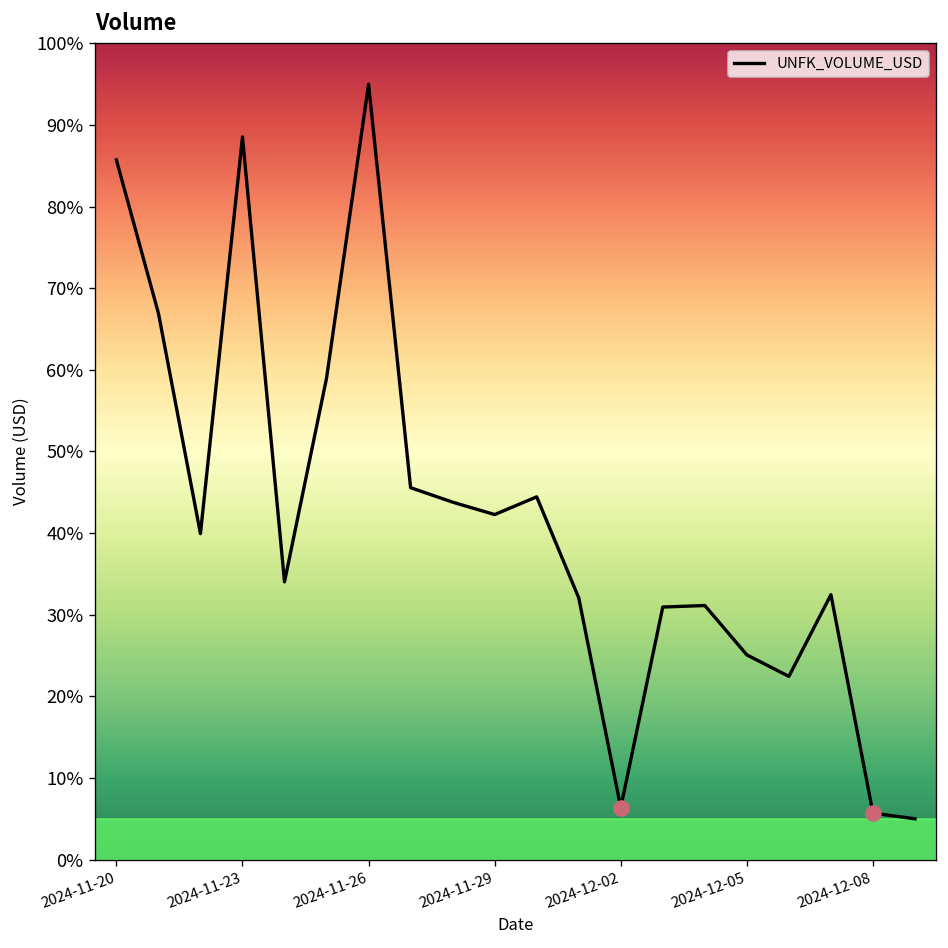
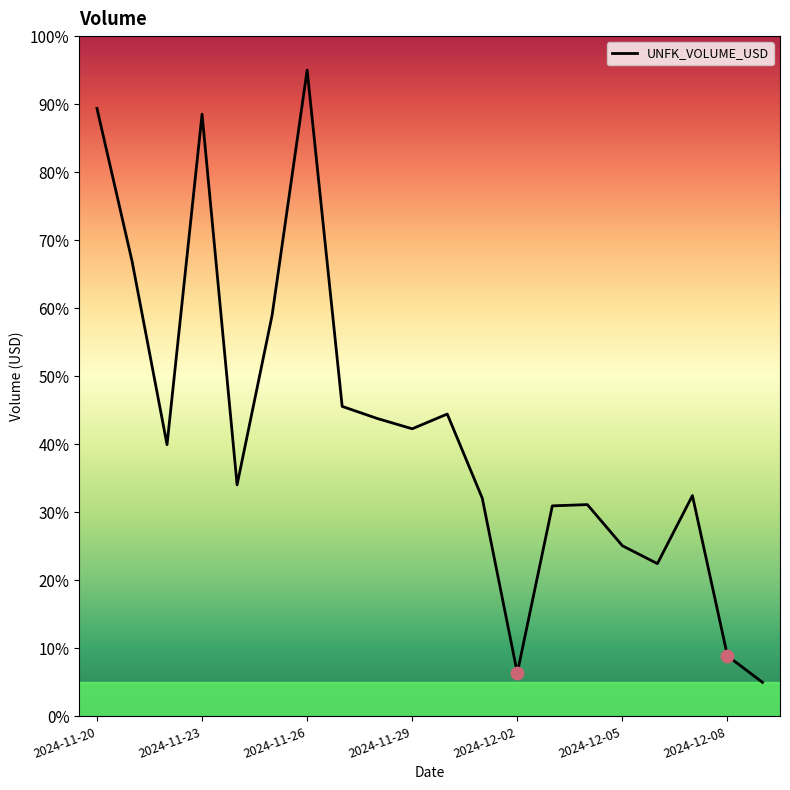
UNFK_VOLUME_USD, 2024-11-20: 86% -> 89%
UNFK_VOLUME_USD, 2024-12-08: 6% -> 9%
